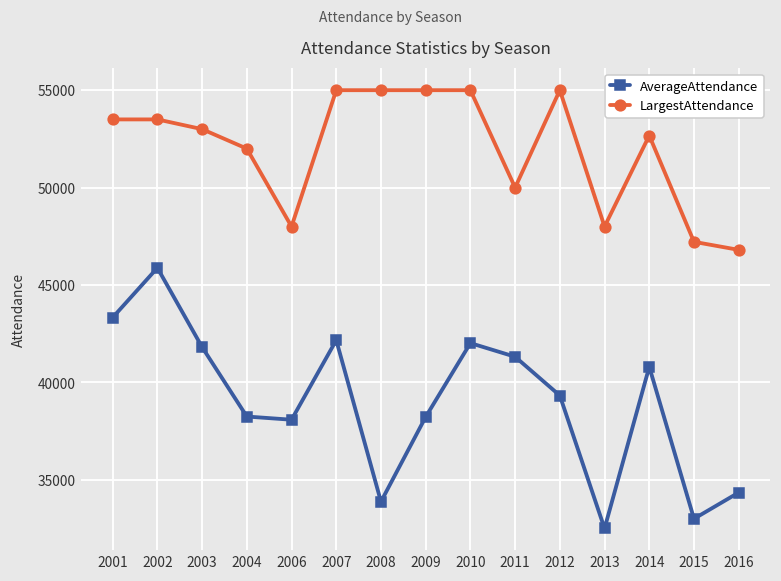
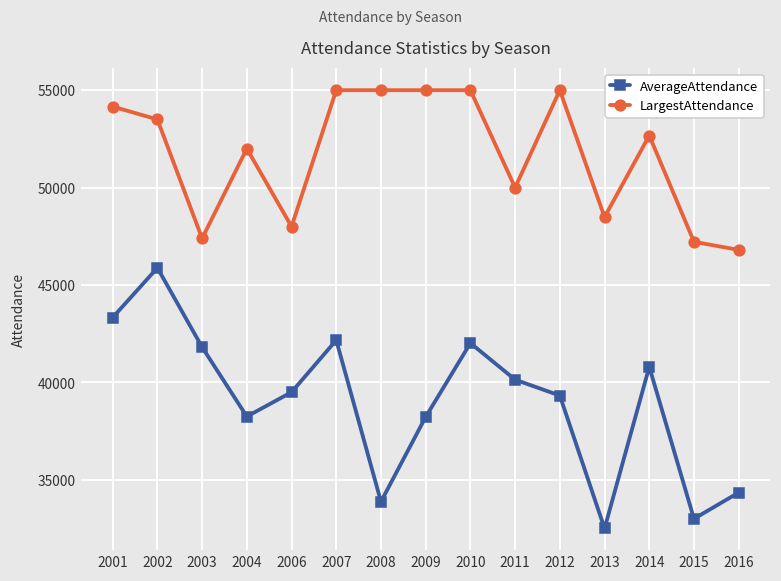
LargestAttendance, 2001: 53500 -> 54200
LargestAttendance, 2003: 53000 -> 47400
AverageAttendance, 2006: 38100 -> 39500
AverageAttendance, 2011: 41300 -> 40100
LargestAttendance, 2013: 48000 -> 48500
